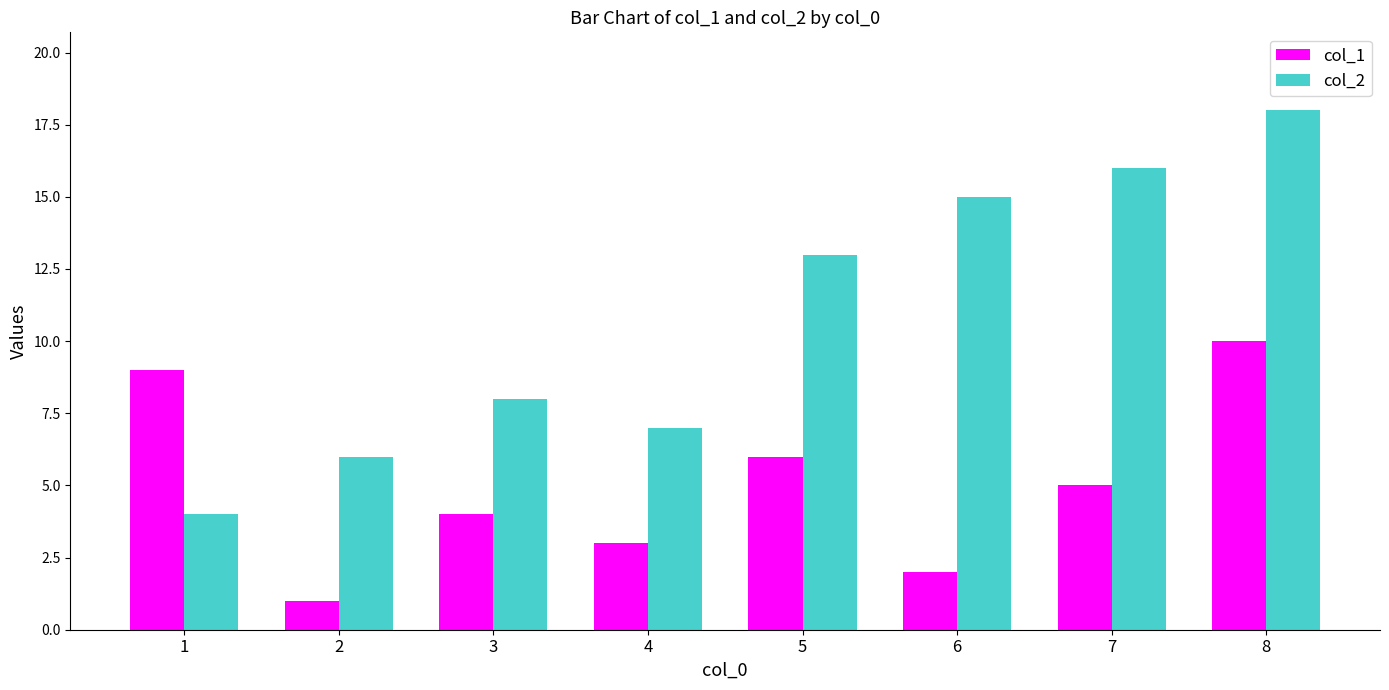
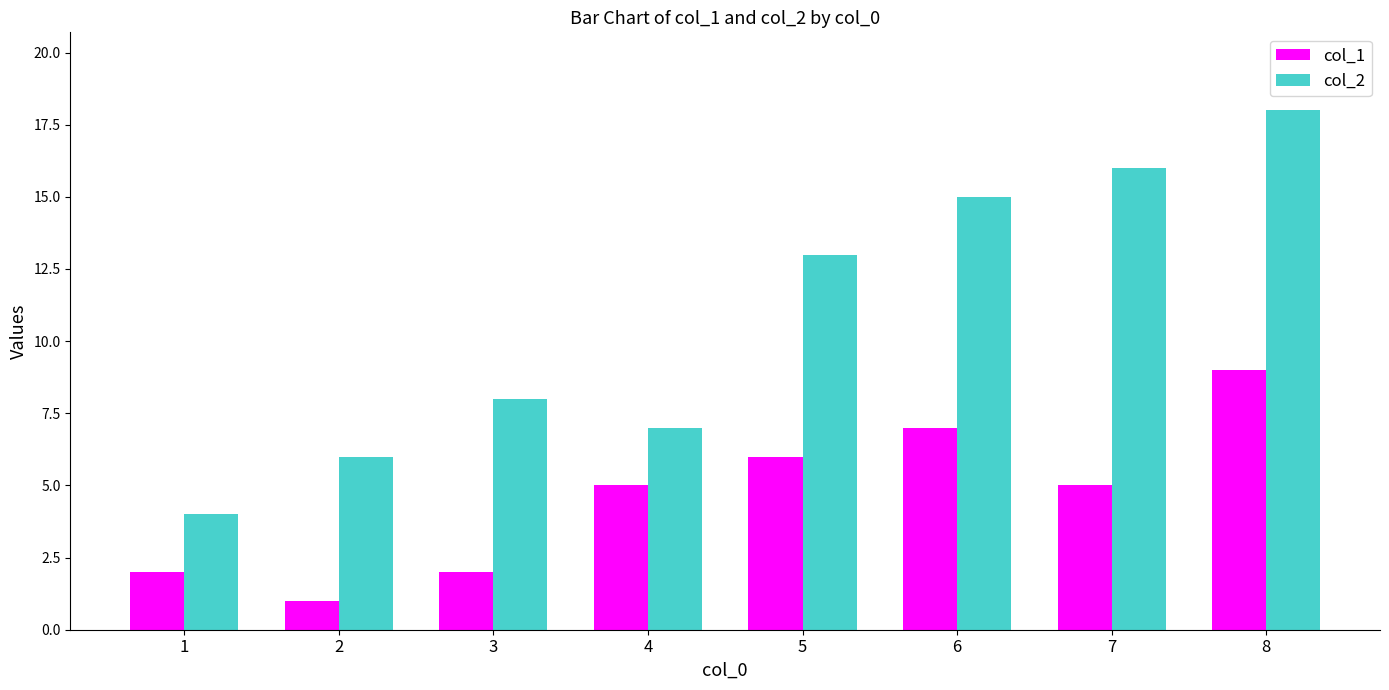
col_1, 1: 9 -> 2
col_1, 3: 4 -> 2
col_1, 4: 3 -> 5
col_1, 6: 2 -> 7
col_1, 8: 10 -> 9
